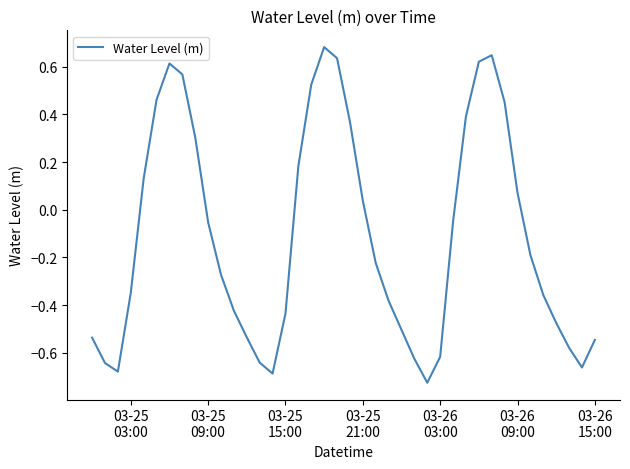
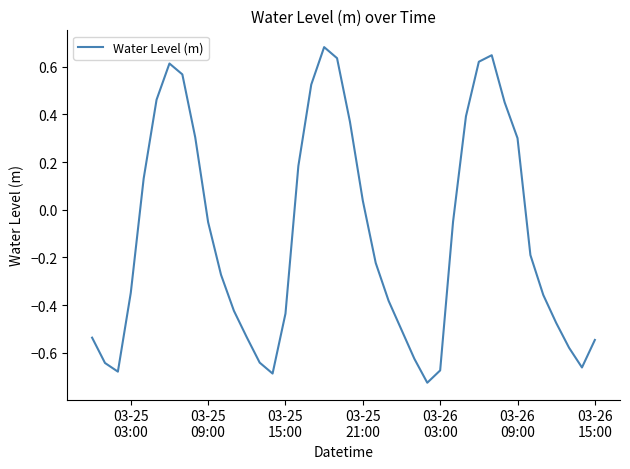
03-26 03:00: -0.62 -> -0.67
03-26 09:00: 0.07 -> 0.30
